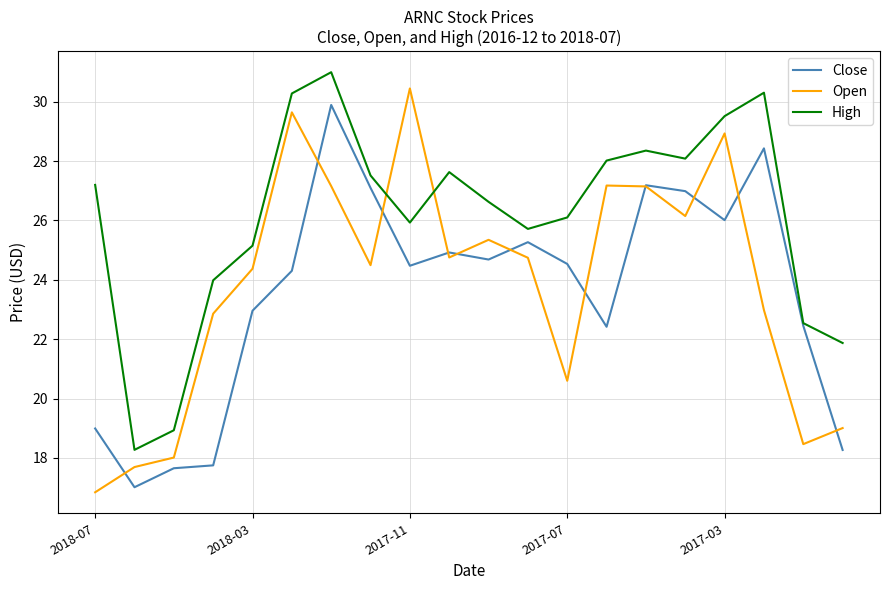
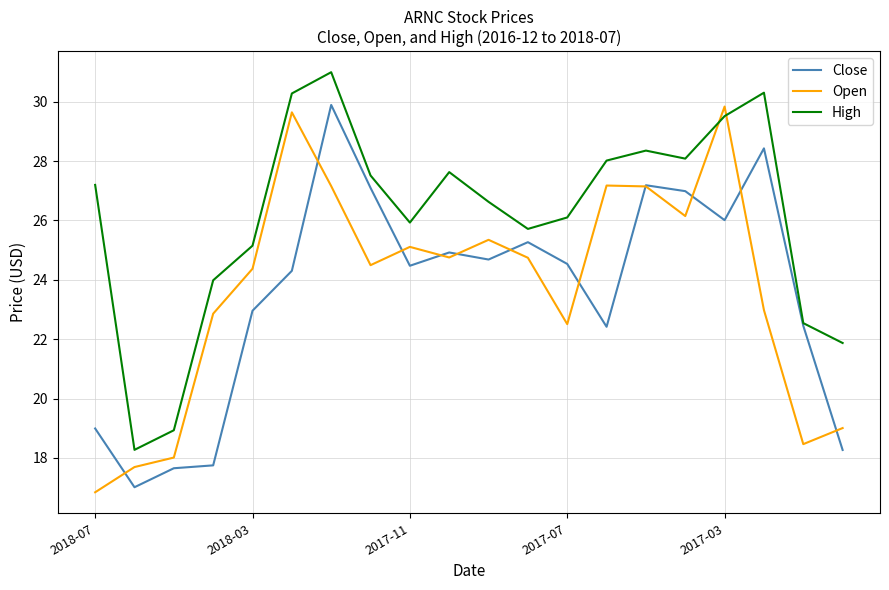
Open, 2017-11: 30.5 -> 25.1
Open, 2017-07: 20.6 -> 22.5
Open, 2017-03: 28.9 -> 29.8
